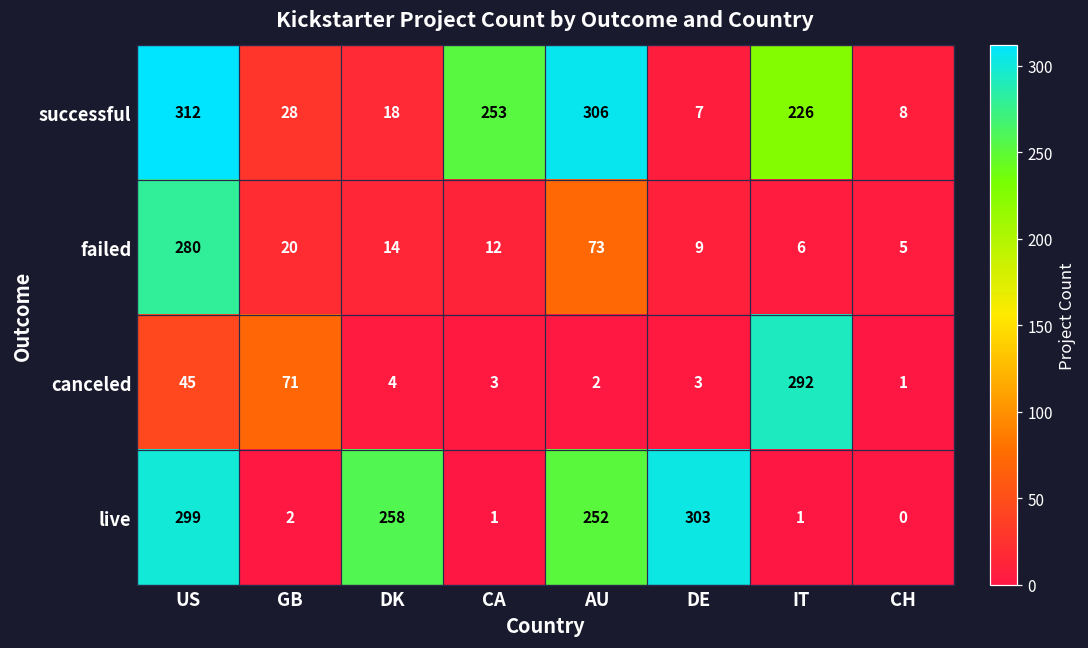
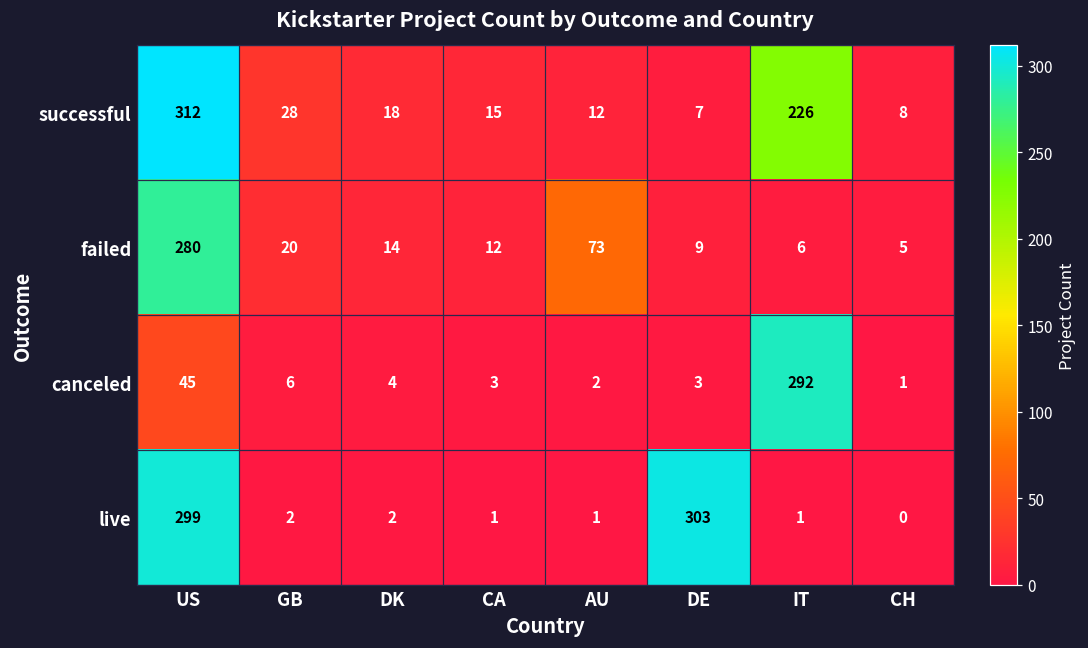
successful, CA: 253 -> 15
successful, AU: 306 -> 12
canceled, GB: 71 -> 6
live, DK: 258 -> 2
live, AU: 252 -> 1
